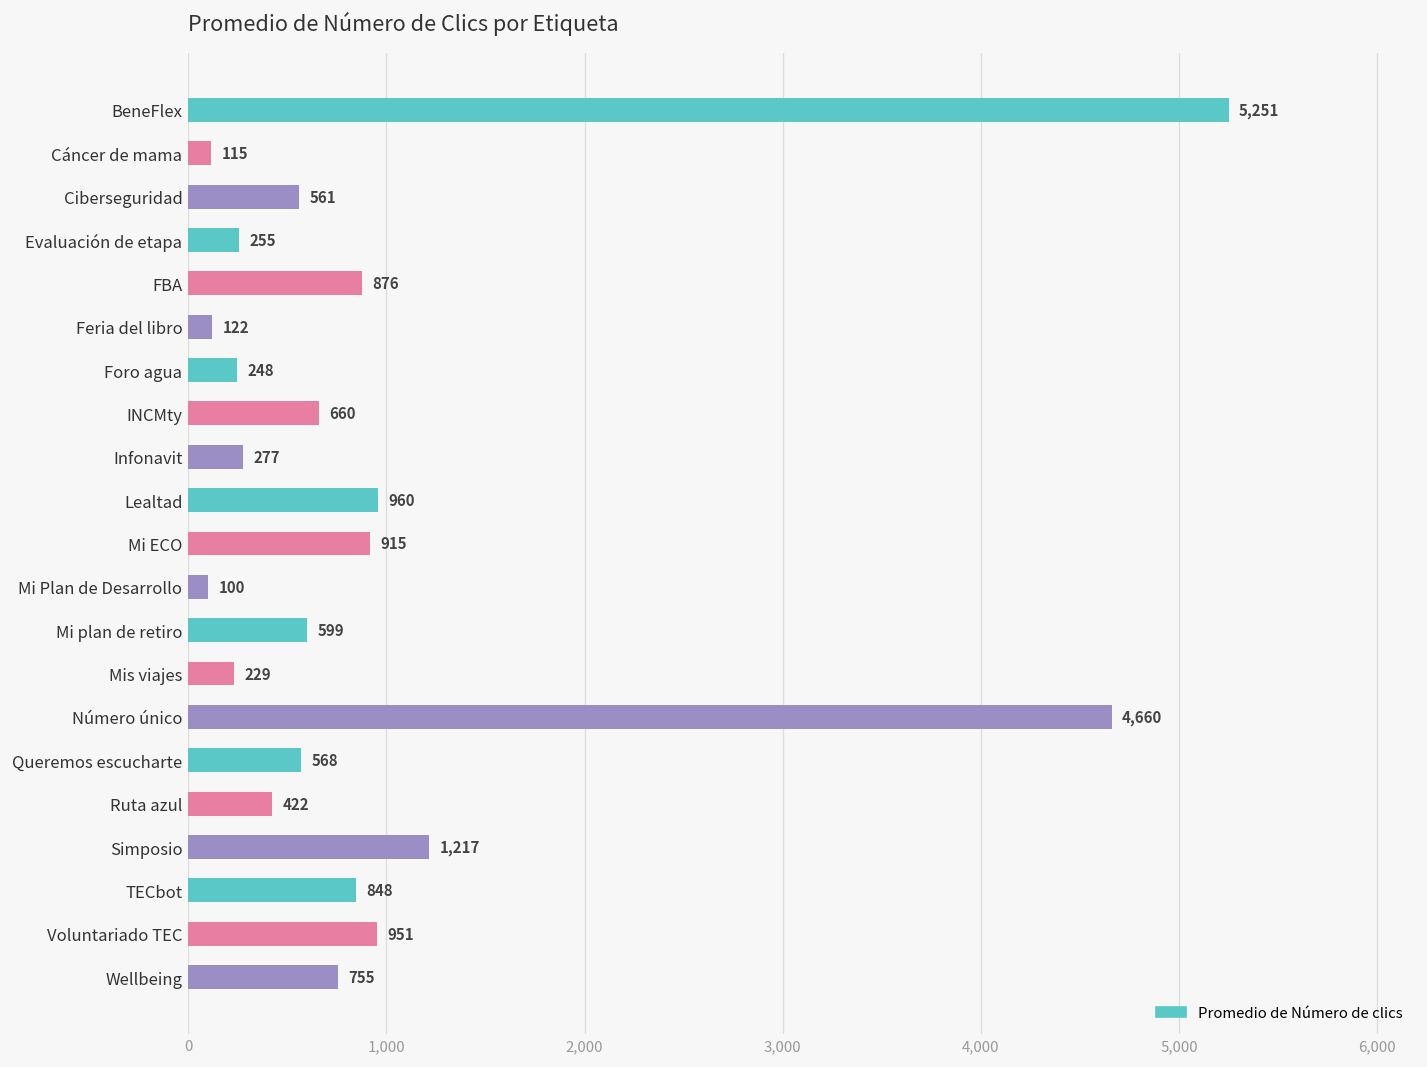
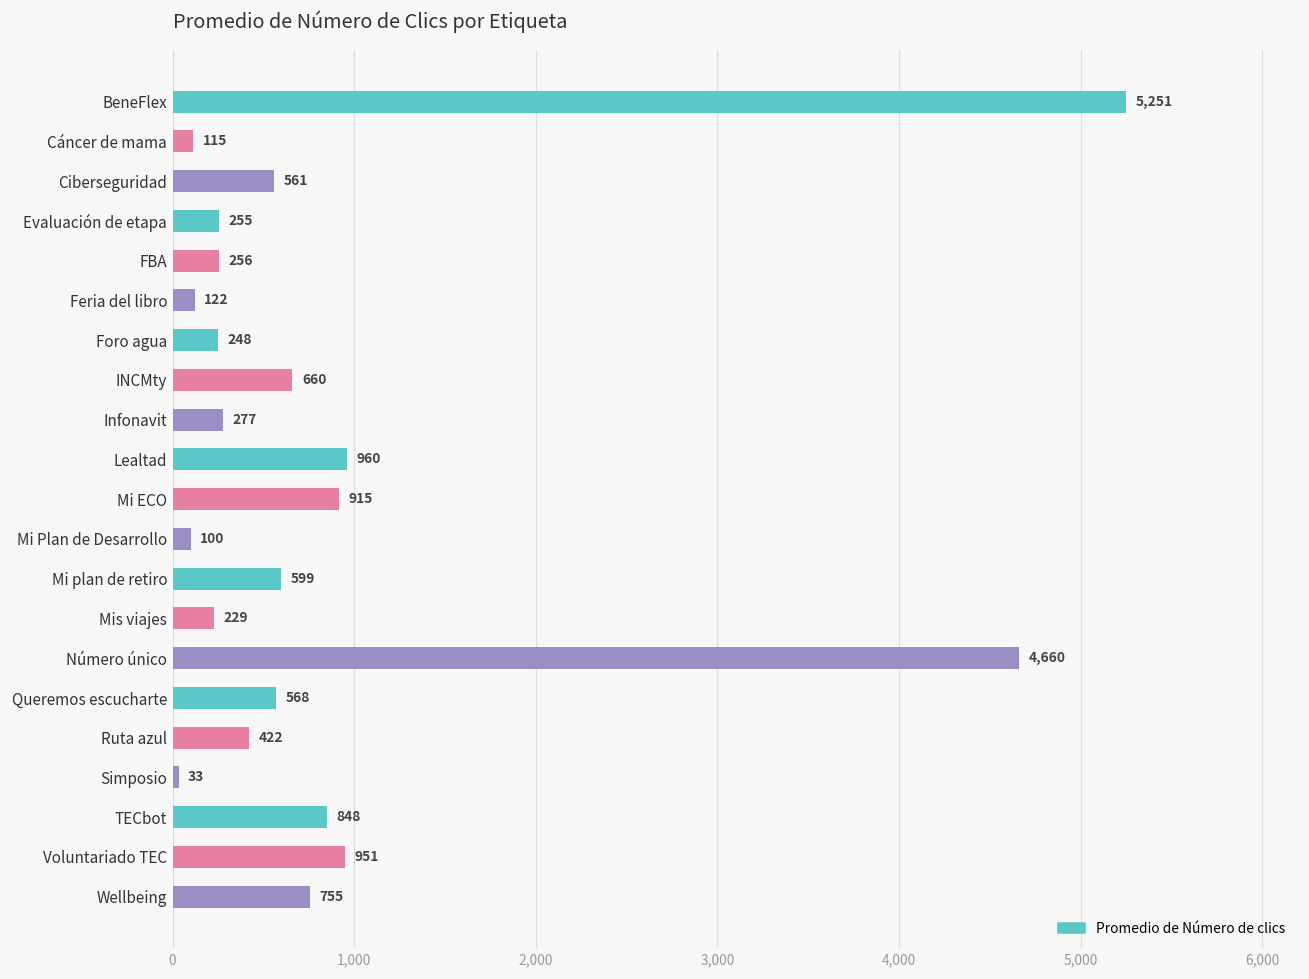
FBA: 876 -> 256
Simposio: 1,217 -> 33
